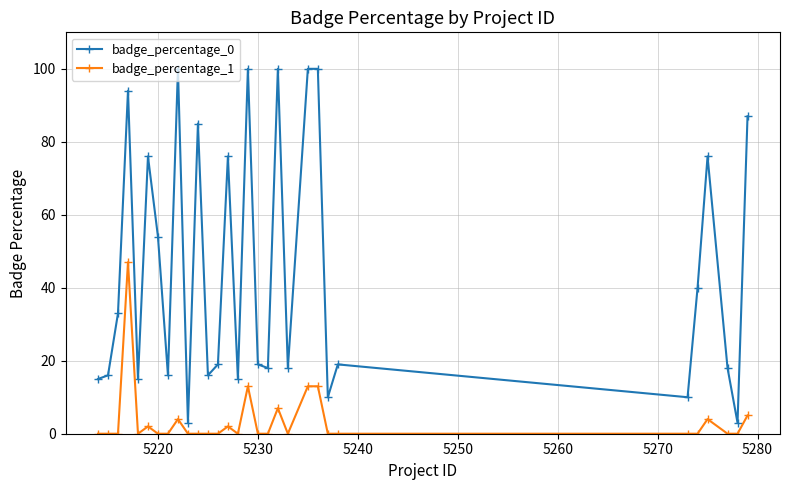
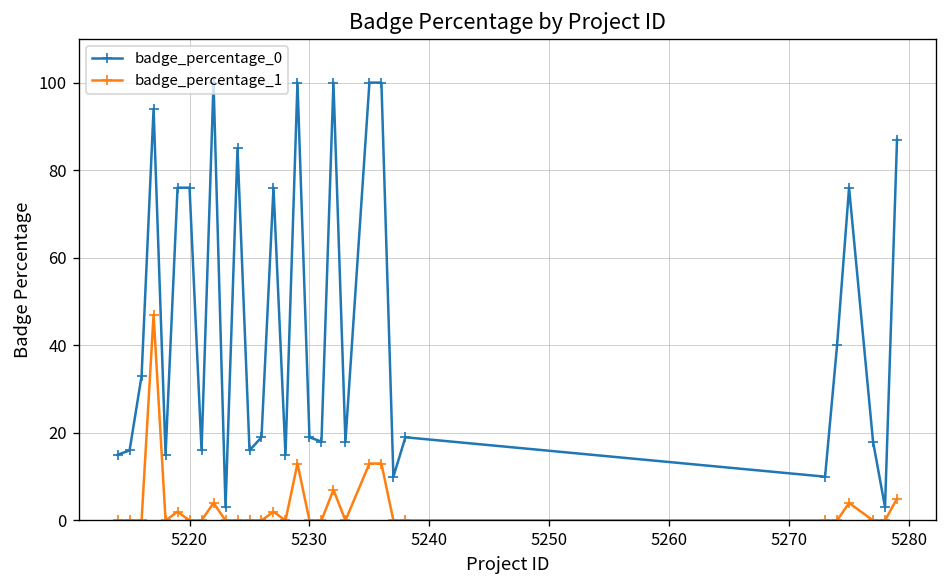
badge_percentage_0, 5220: 54 -> 76
